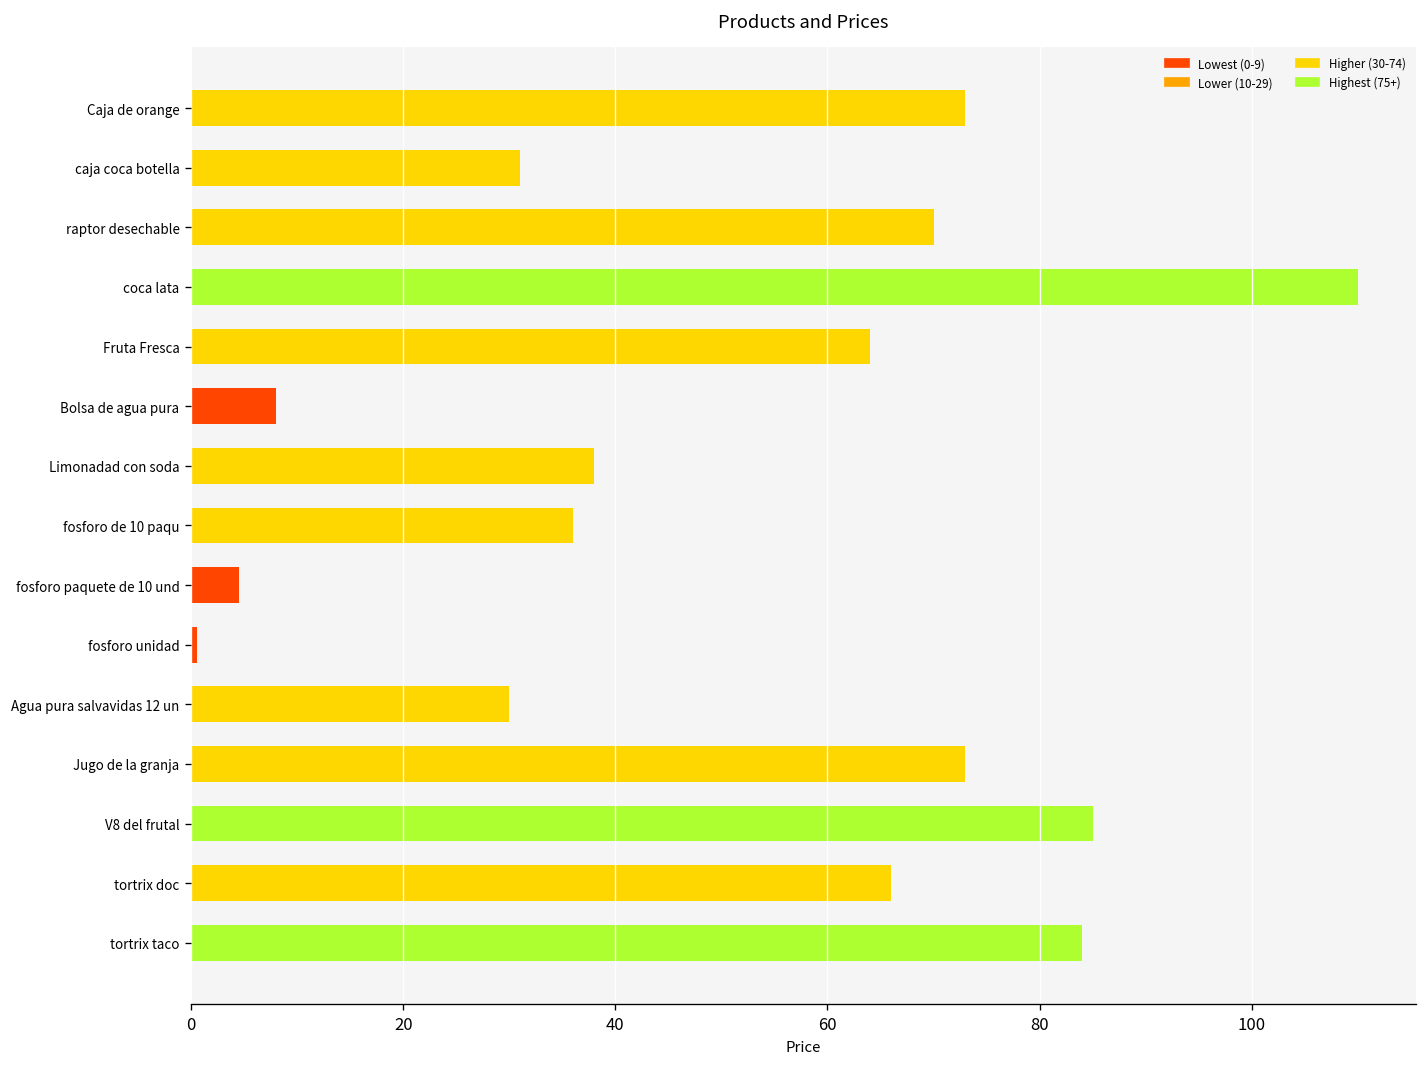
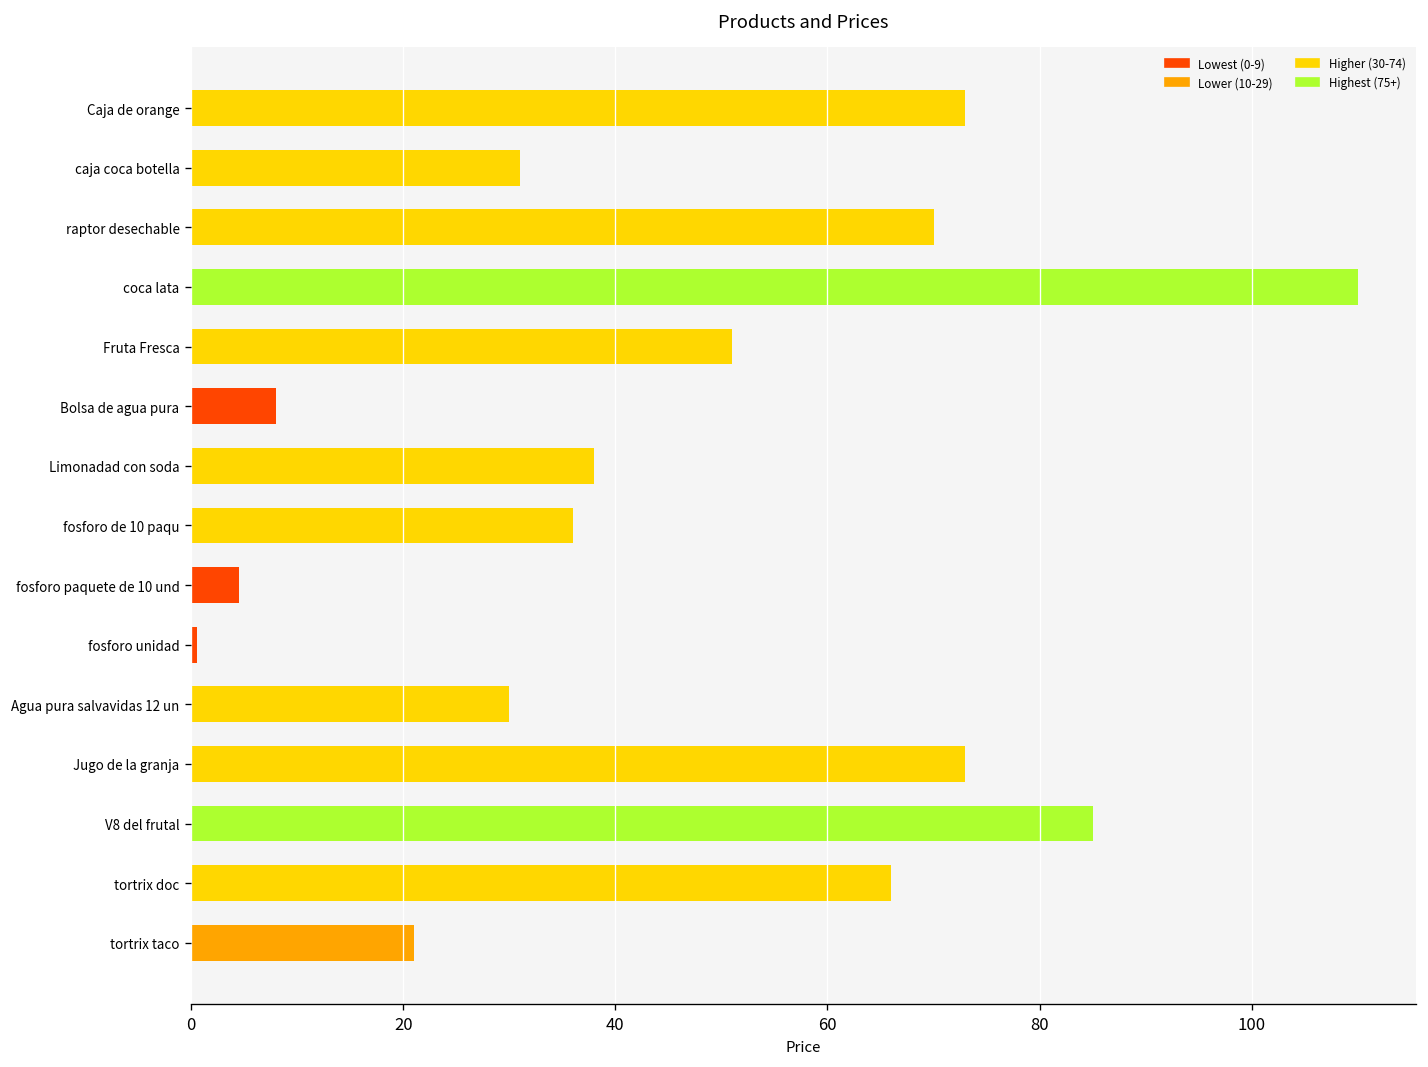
Fruta Fresca: 64 -> 51
tortrix taco: 84 -> 21
